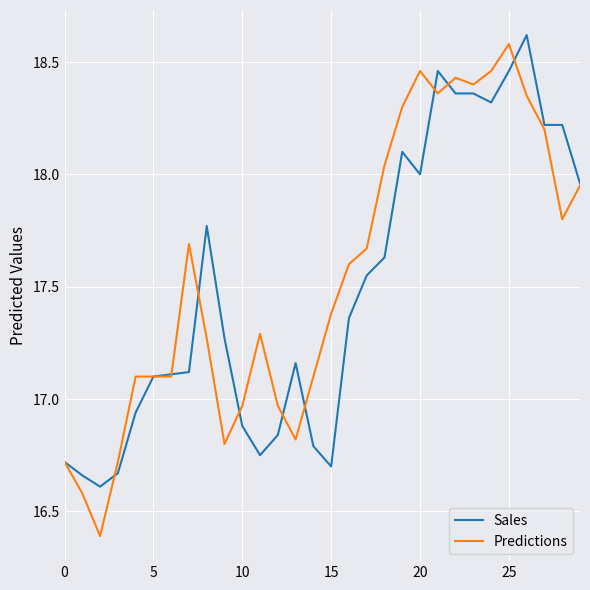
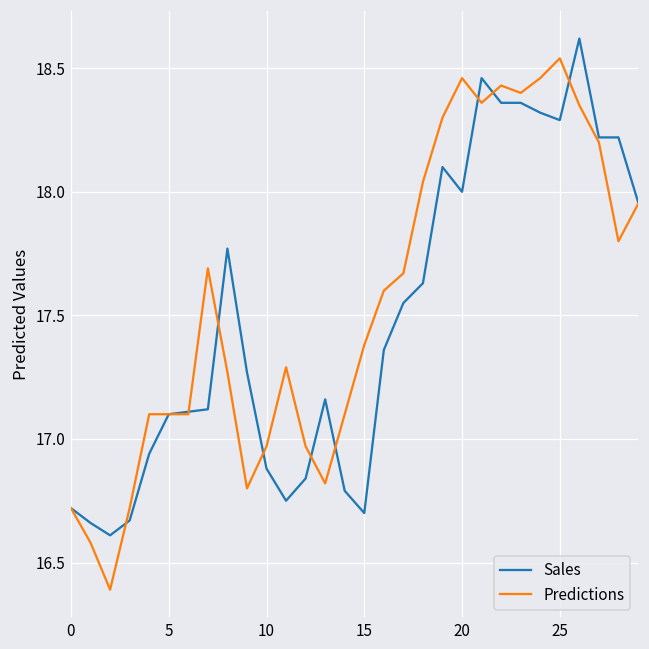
Sales, 25: 18.46 -> 18.29
Predictions, 25: 18.58 -> 18.54
